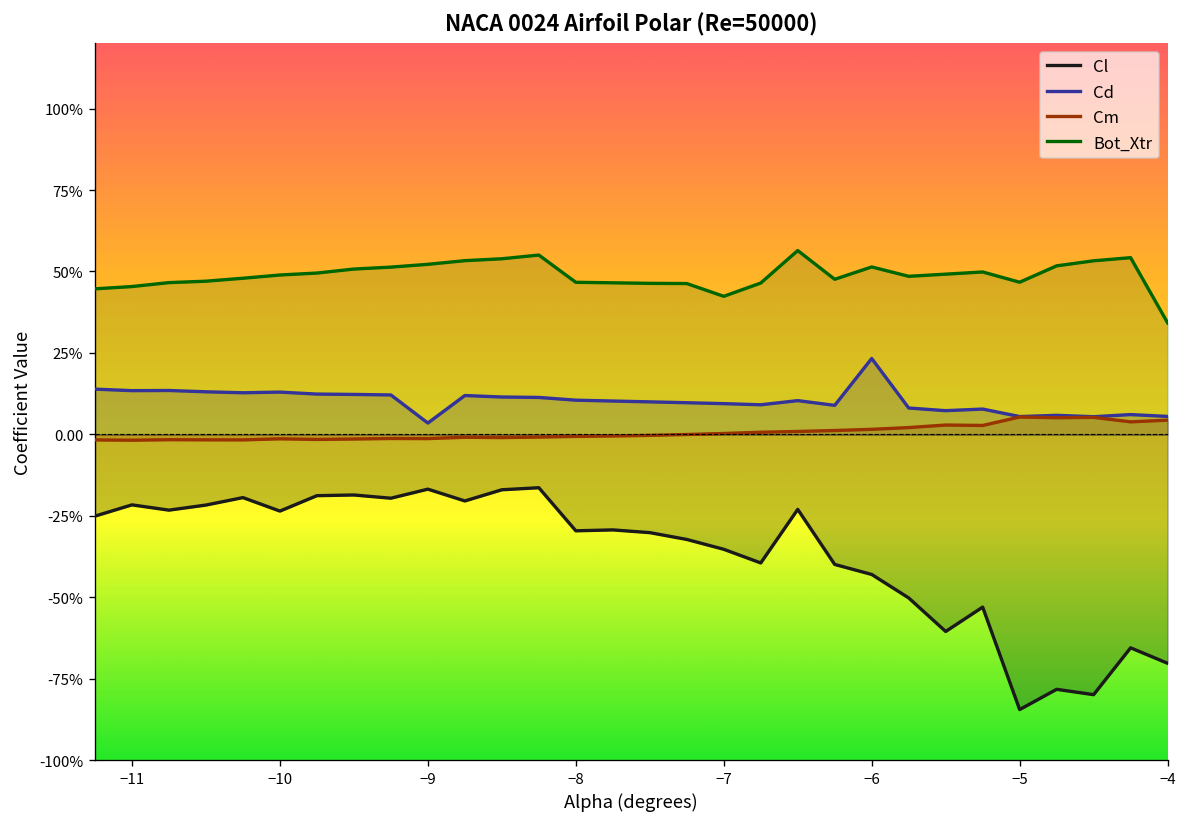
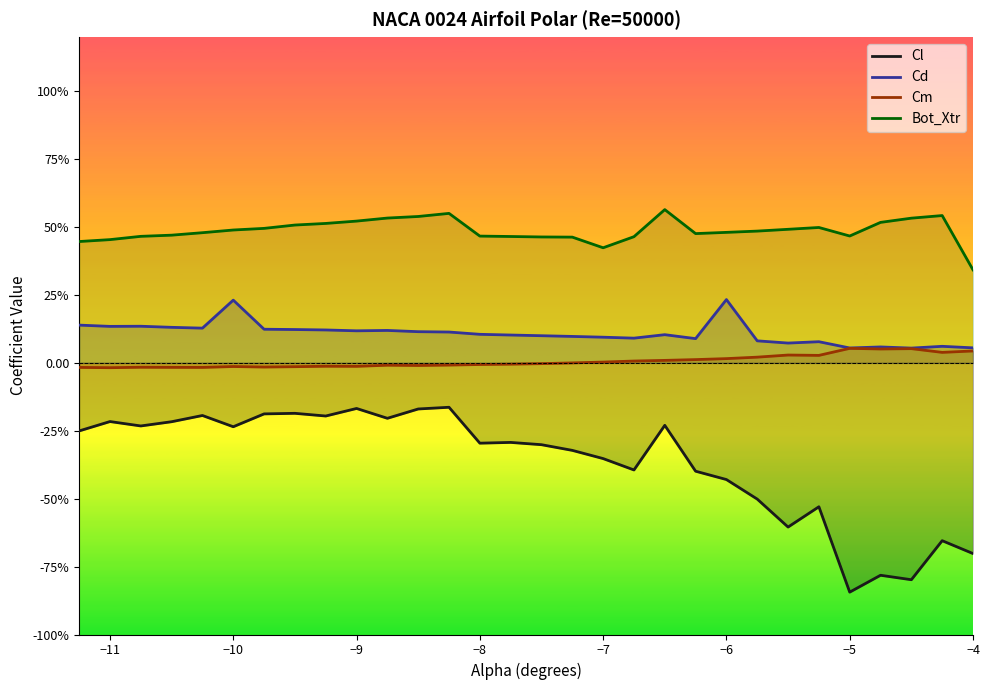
Cd, −10: 13% -> 23%
Cd, −9: 4% -> 12%
Bot_Xtr, −6: 51% -> 48%
